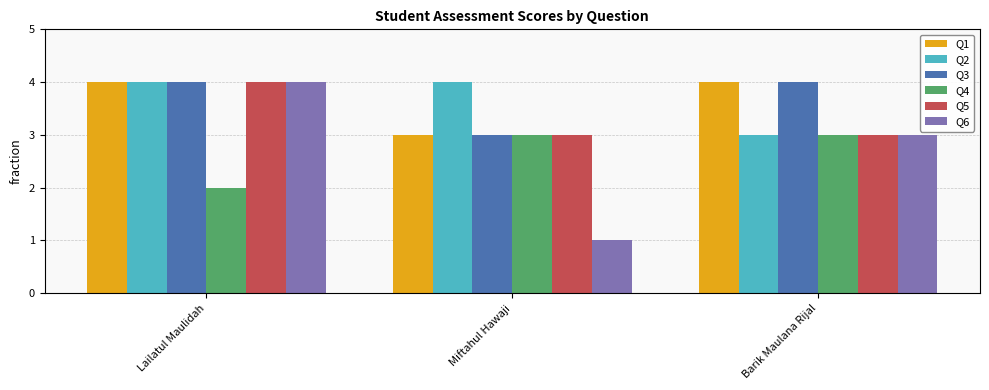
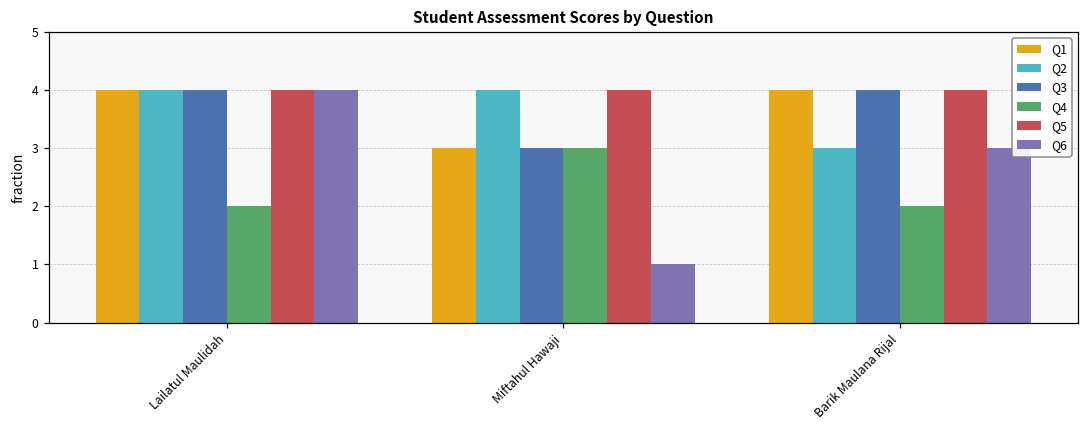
Q5, Miftahul Hawaji: 3 -> 4
Q4, Barik Maulana Rijal: 3 -> 2
Q5, Barik Maulana Rijal: 3 -> 4
